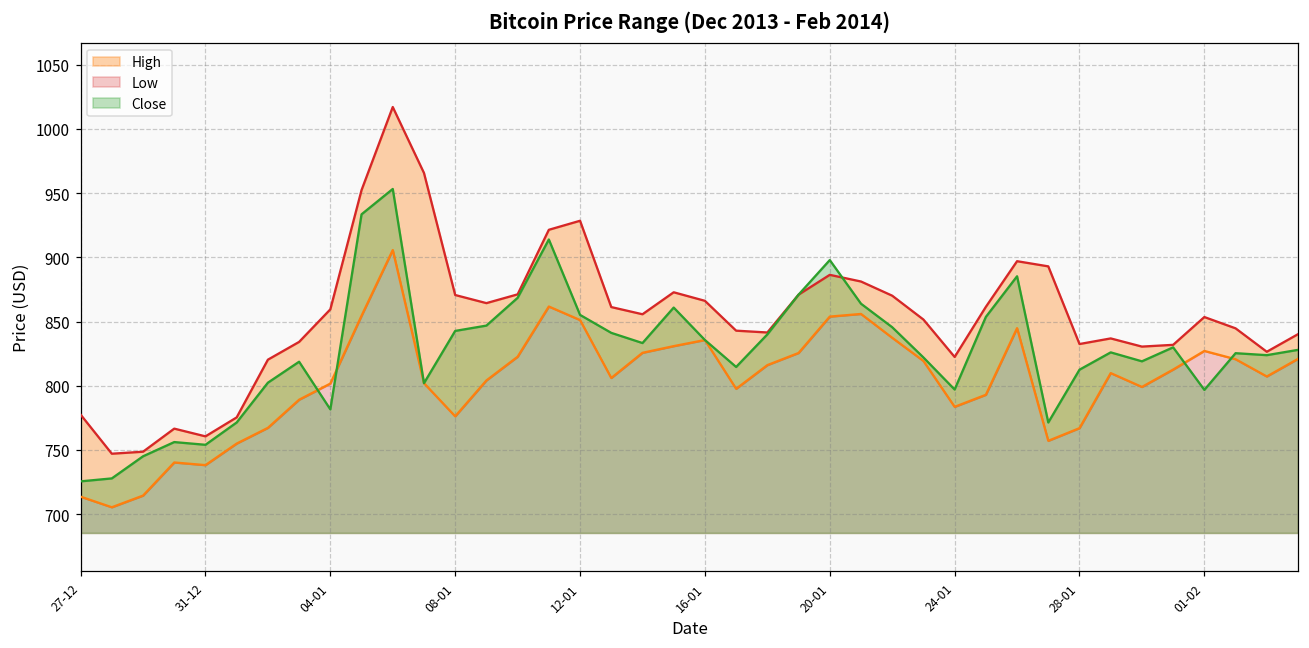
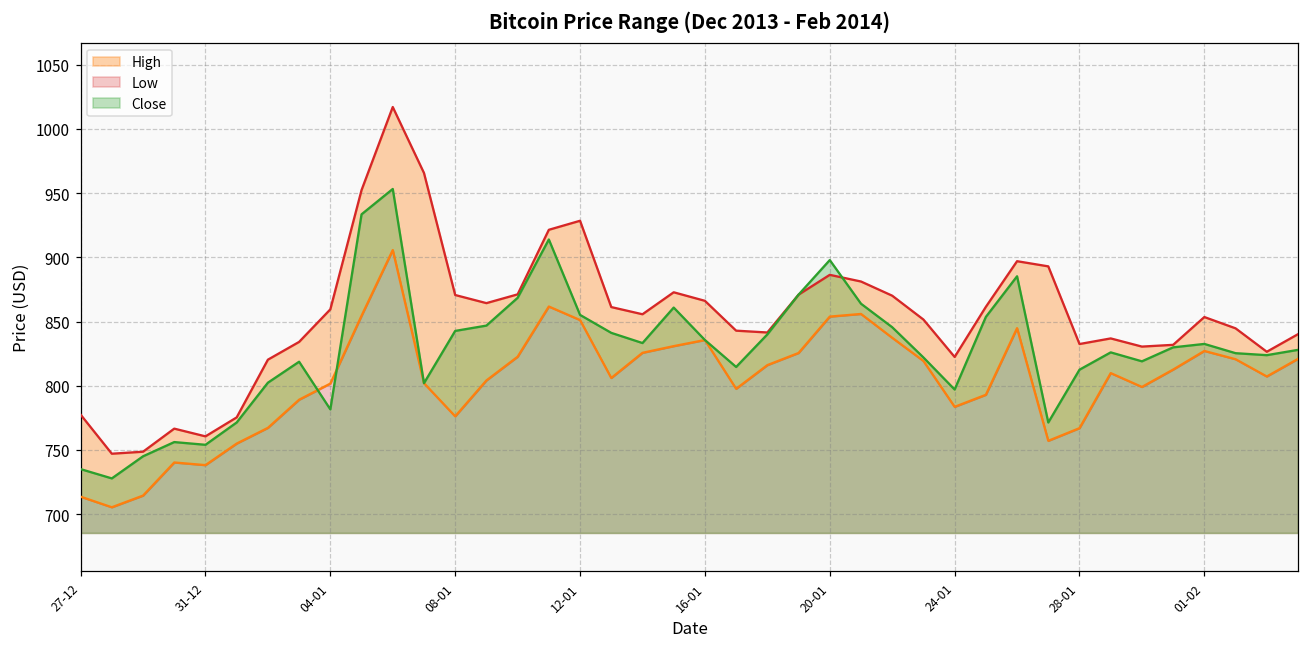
Close, 27-12: 726 -> 735
Close, 01-02: 797 -> 833
